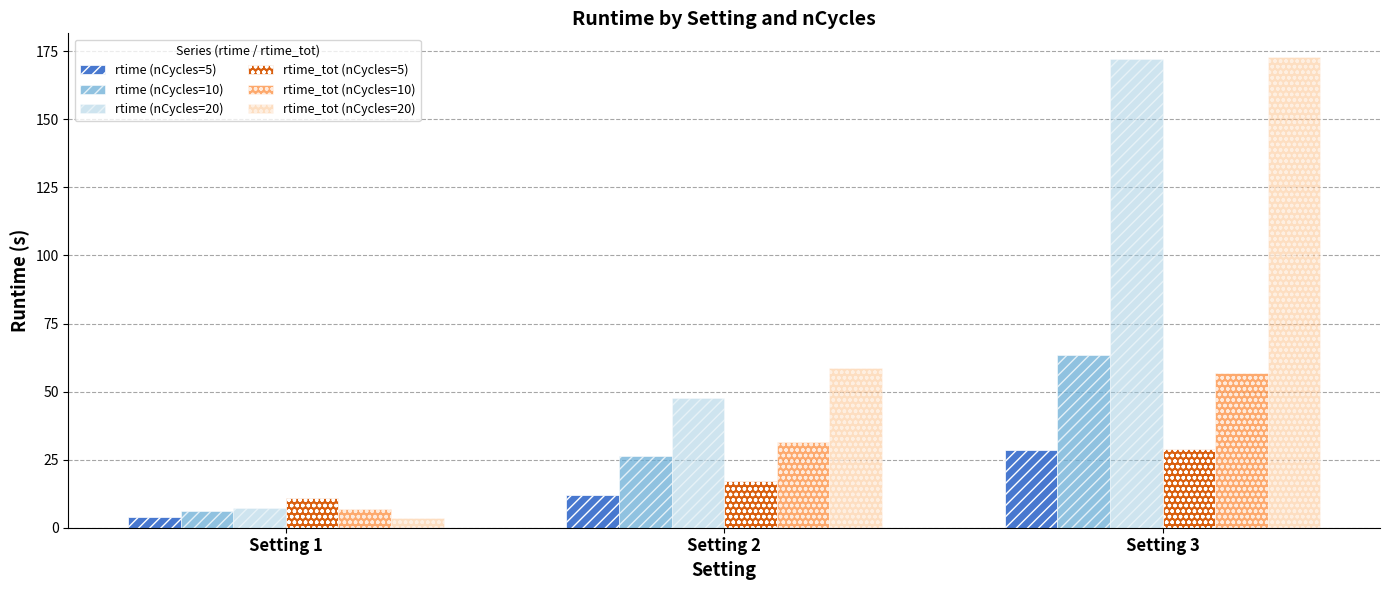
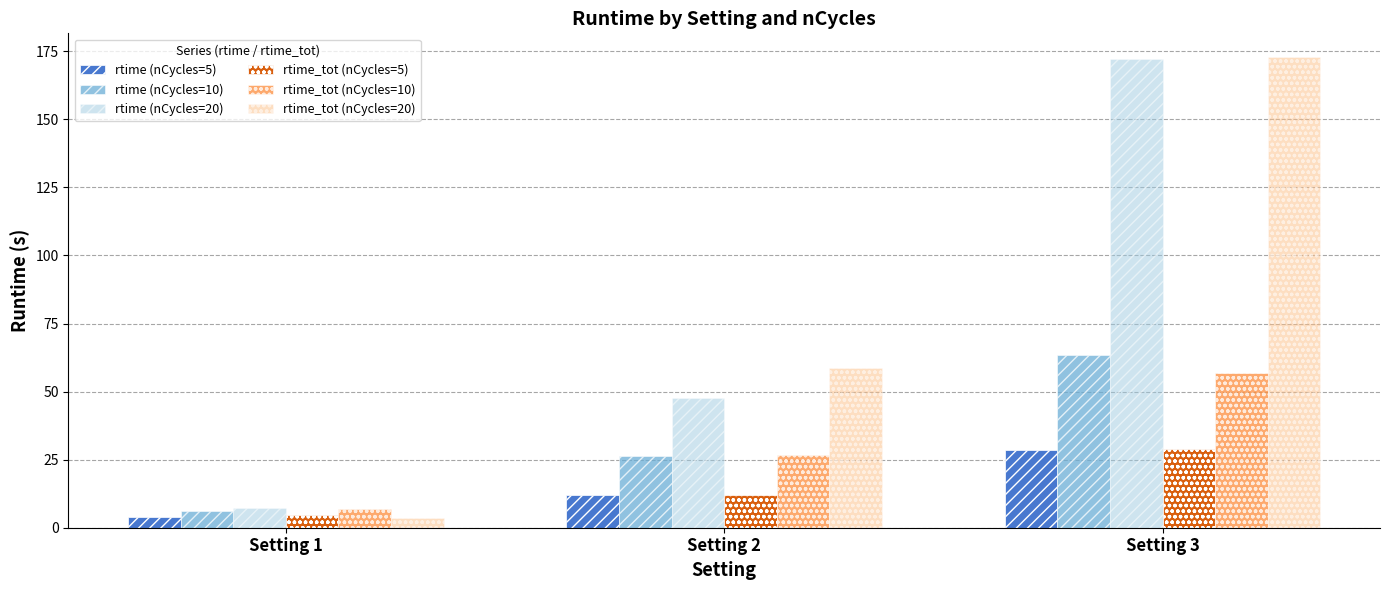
rtime_tot (nCycles=5), Setting 1: 11 -> 5
rtime_tot (nCycles=5), Setting 2: 17 -> 12
rtime_tot (nCycles=10), Setting 2: 32 -> 27
